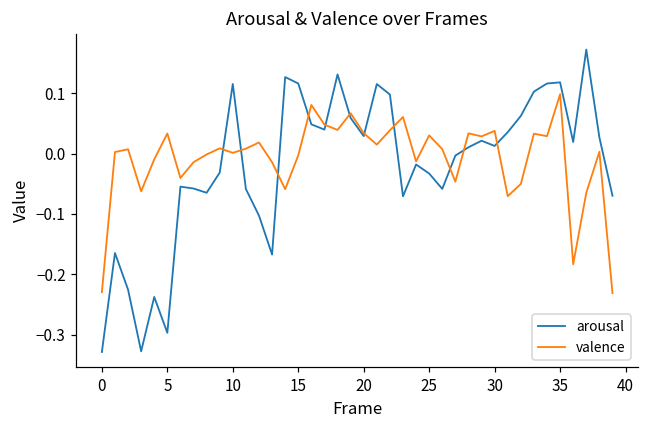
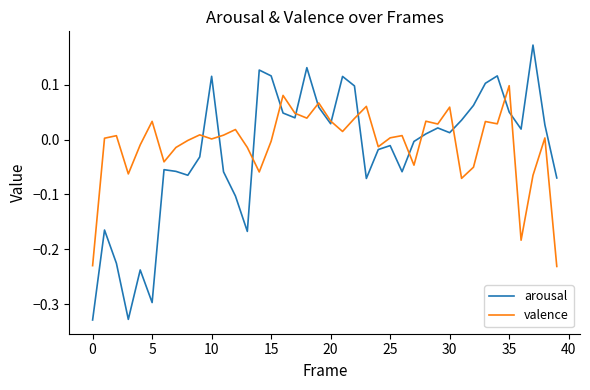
arousal, 25: -0.03 -> -0.01
valence, 25: 0.03 -> 0.00
valence, 30: 0.04 -> 0.06
arousal, 35: 0.12 -> 0.05
